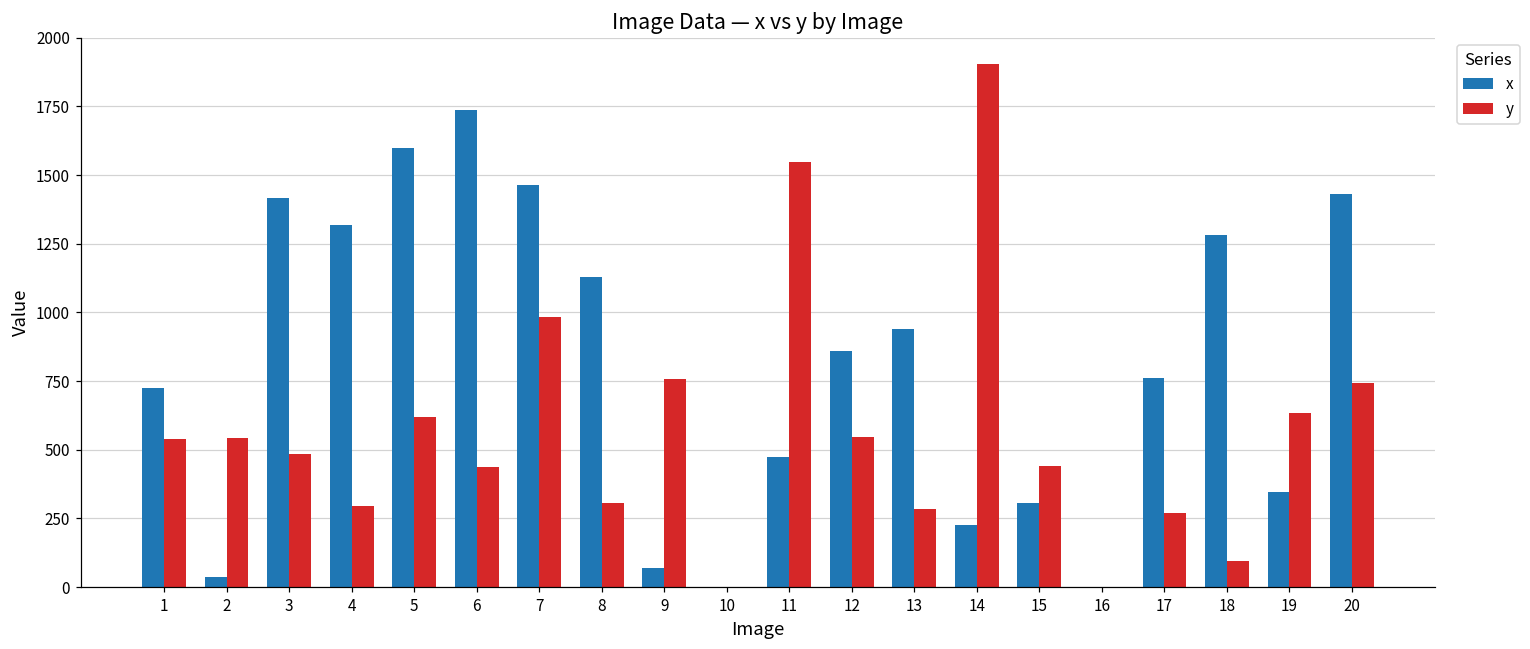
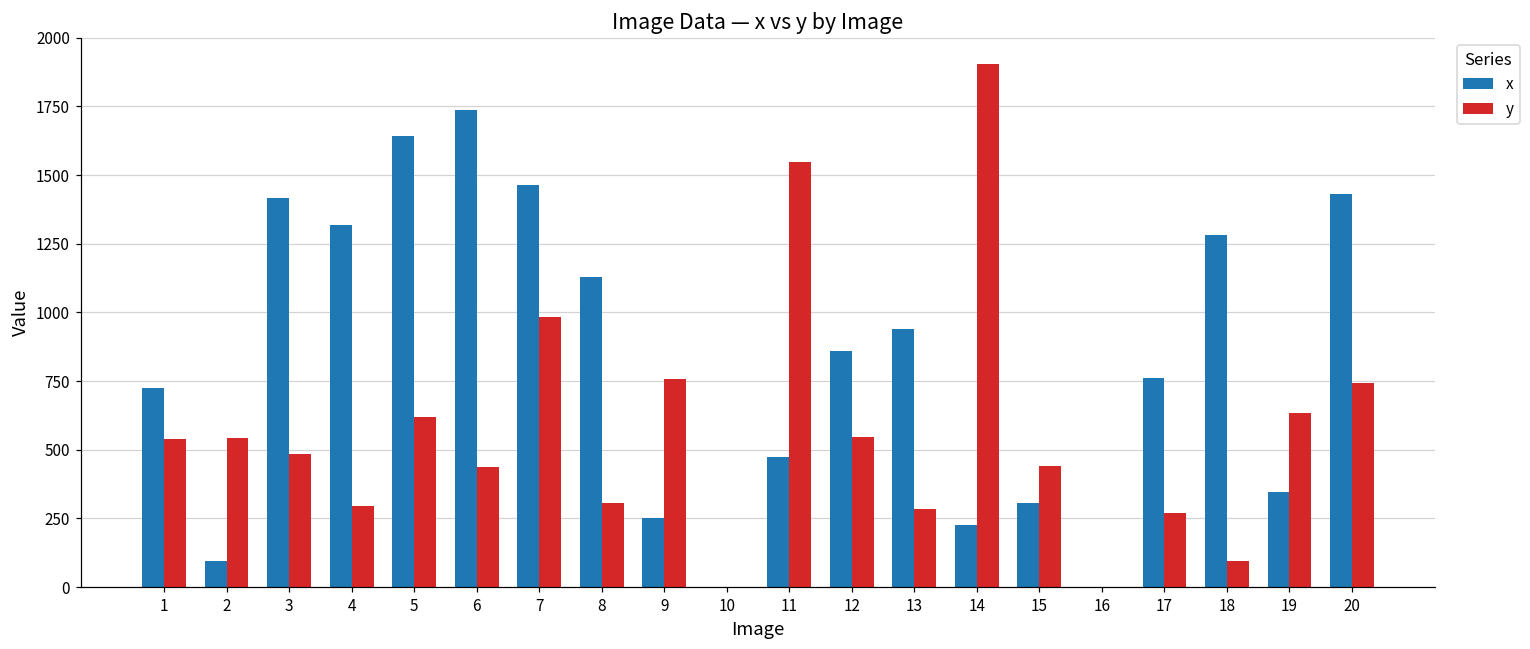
x, 2: 40 -> 100
x, 5: 1600 -> 1640
x, 9: 70 -> 250
